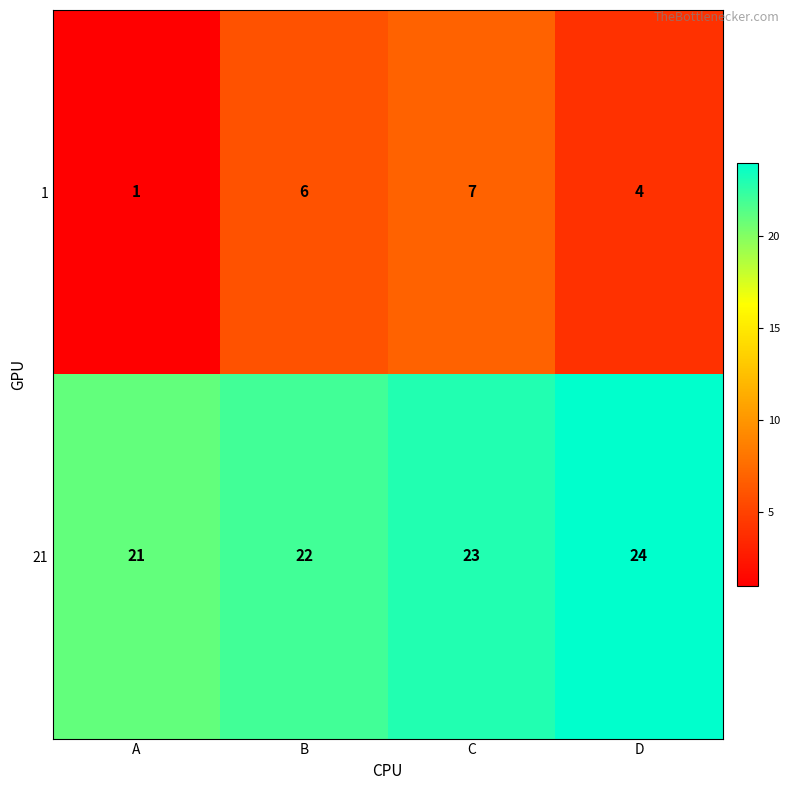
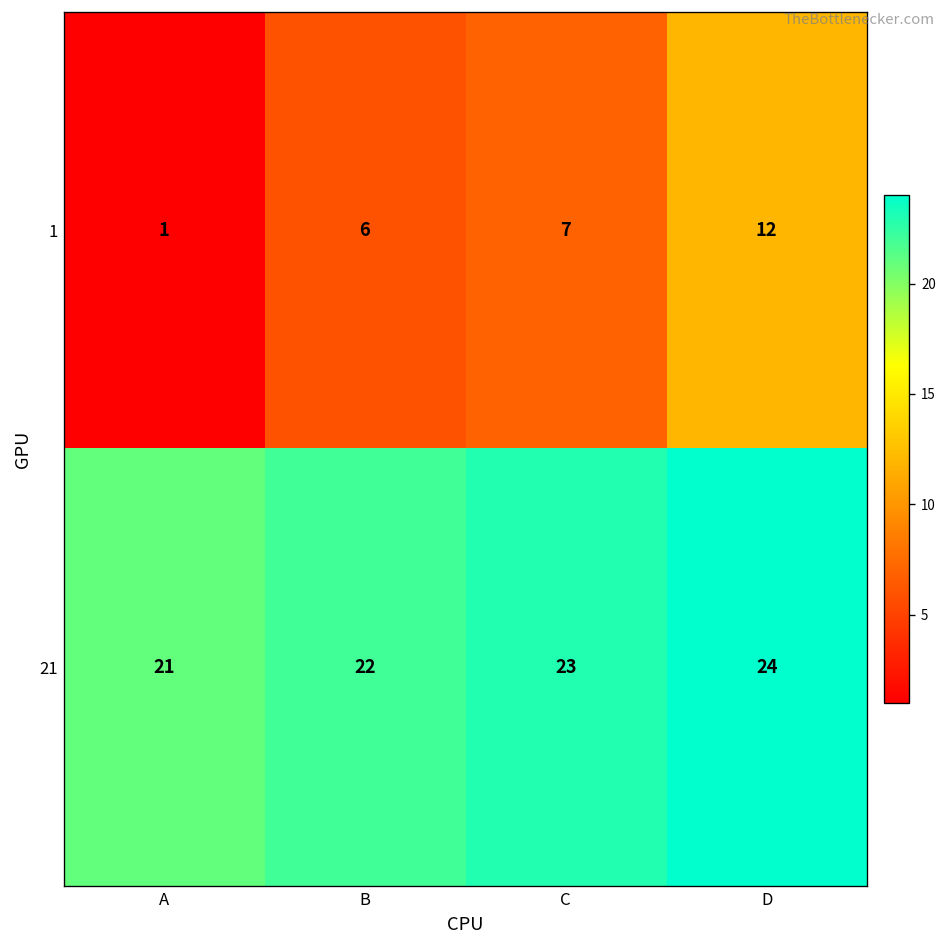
1, D: 4 -> 12
